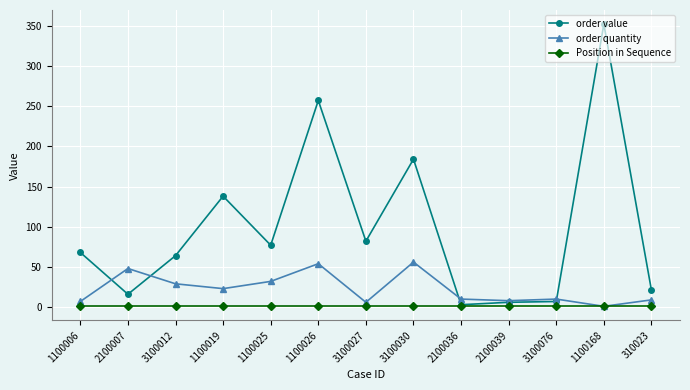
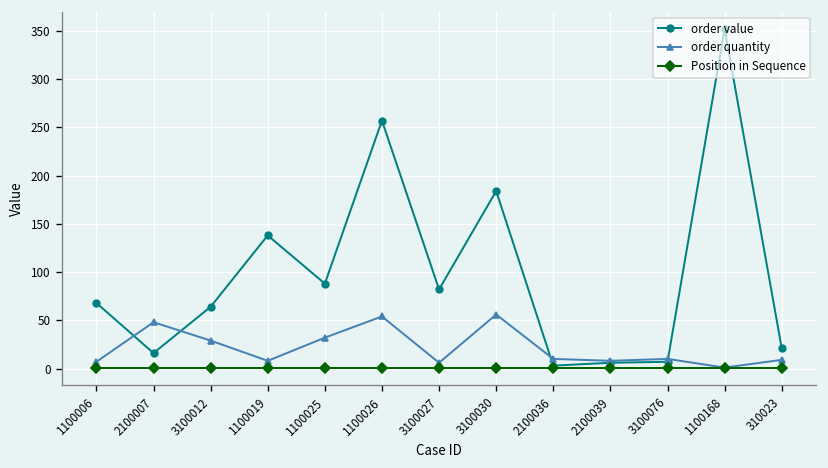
order quantity, 1100019: 20 -> 10
order value, 1100025: 80 -> 90
